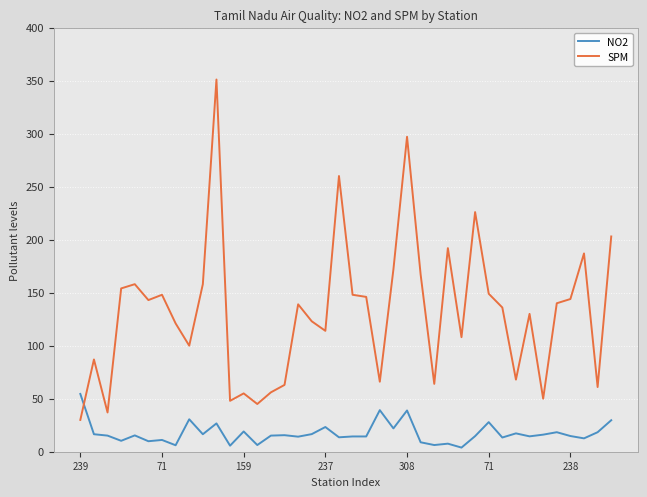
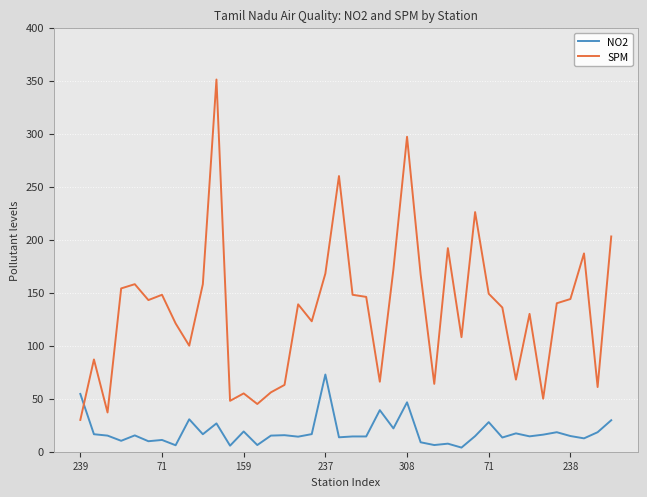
NO2, 237: 23 -> 73
SPM, 237: 114 -> 168
NO2, 308: 39 -> 47
